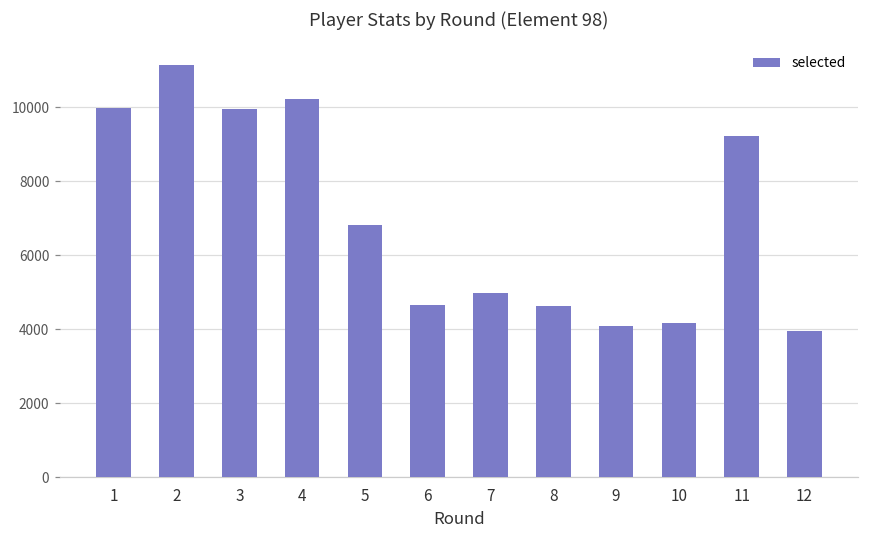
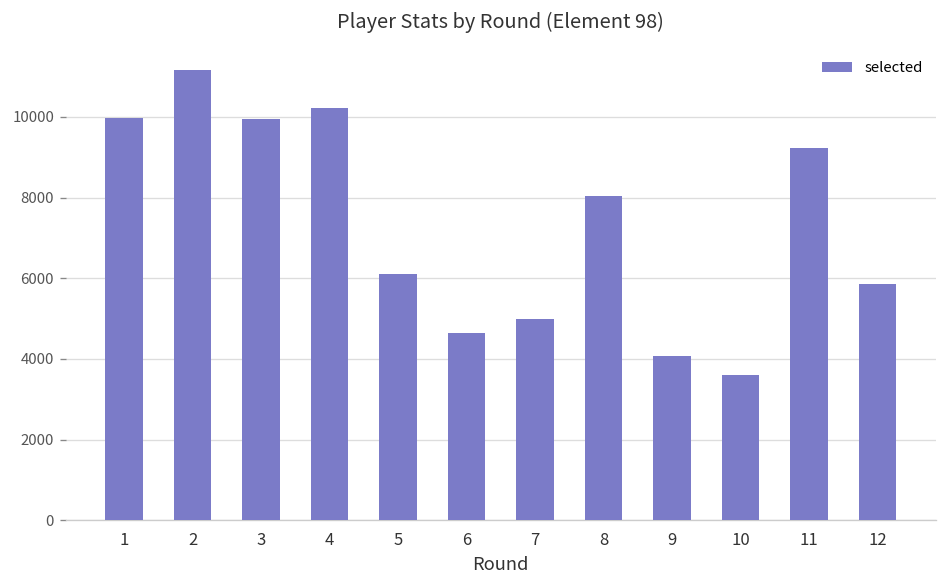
5: 6800 -> 6100
8: 4600 -> 8000
10: 4200 -> 3600
12: 3900 -> 5900
